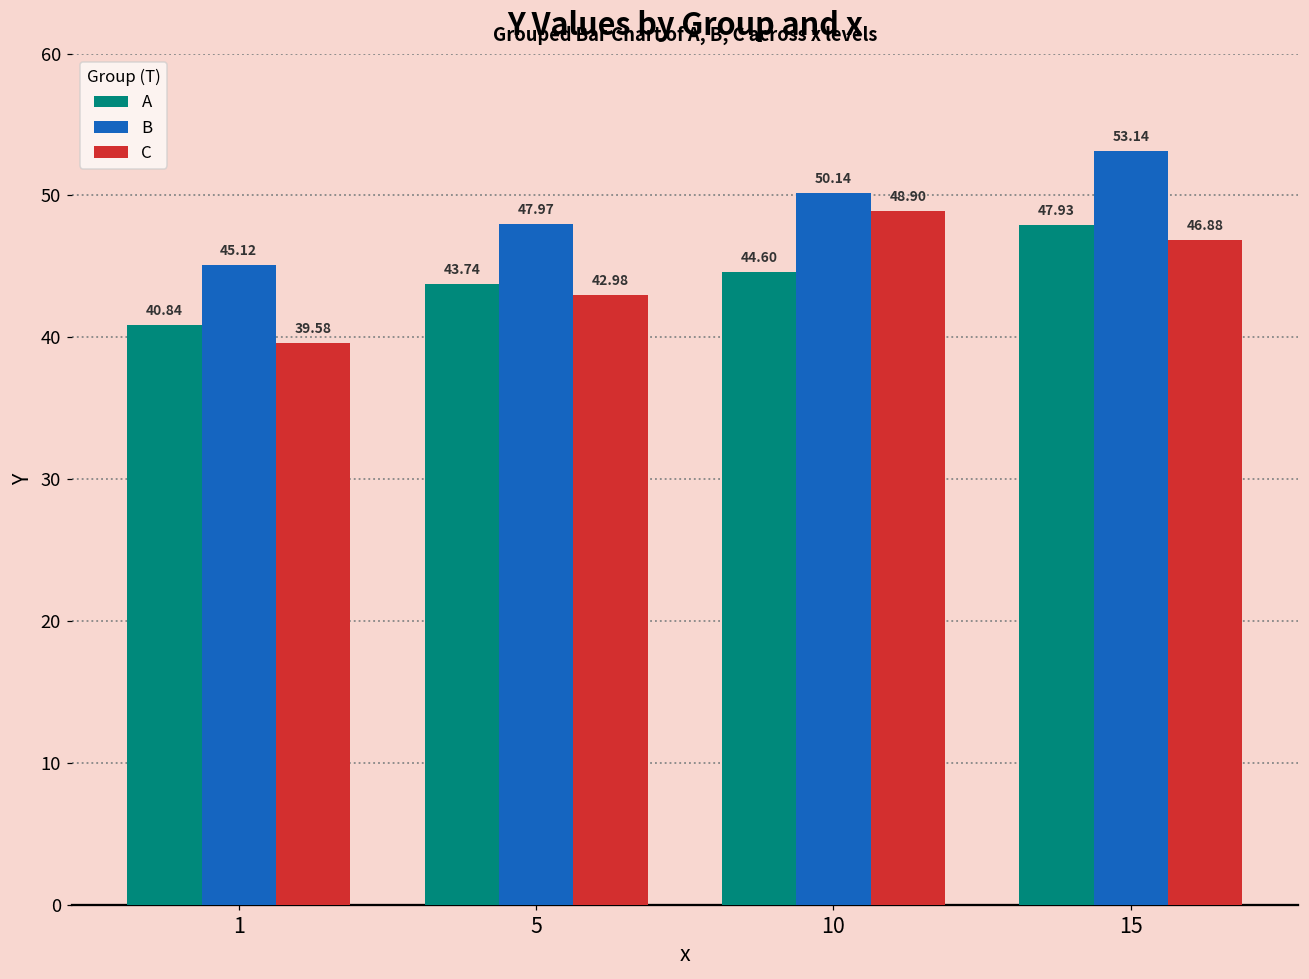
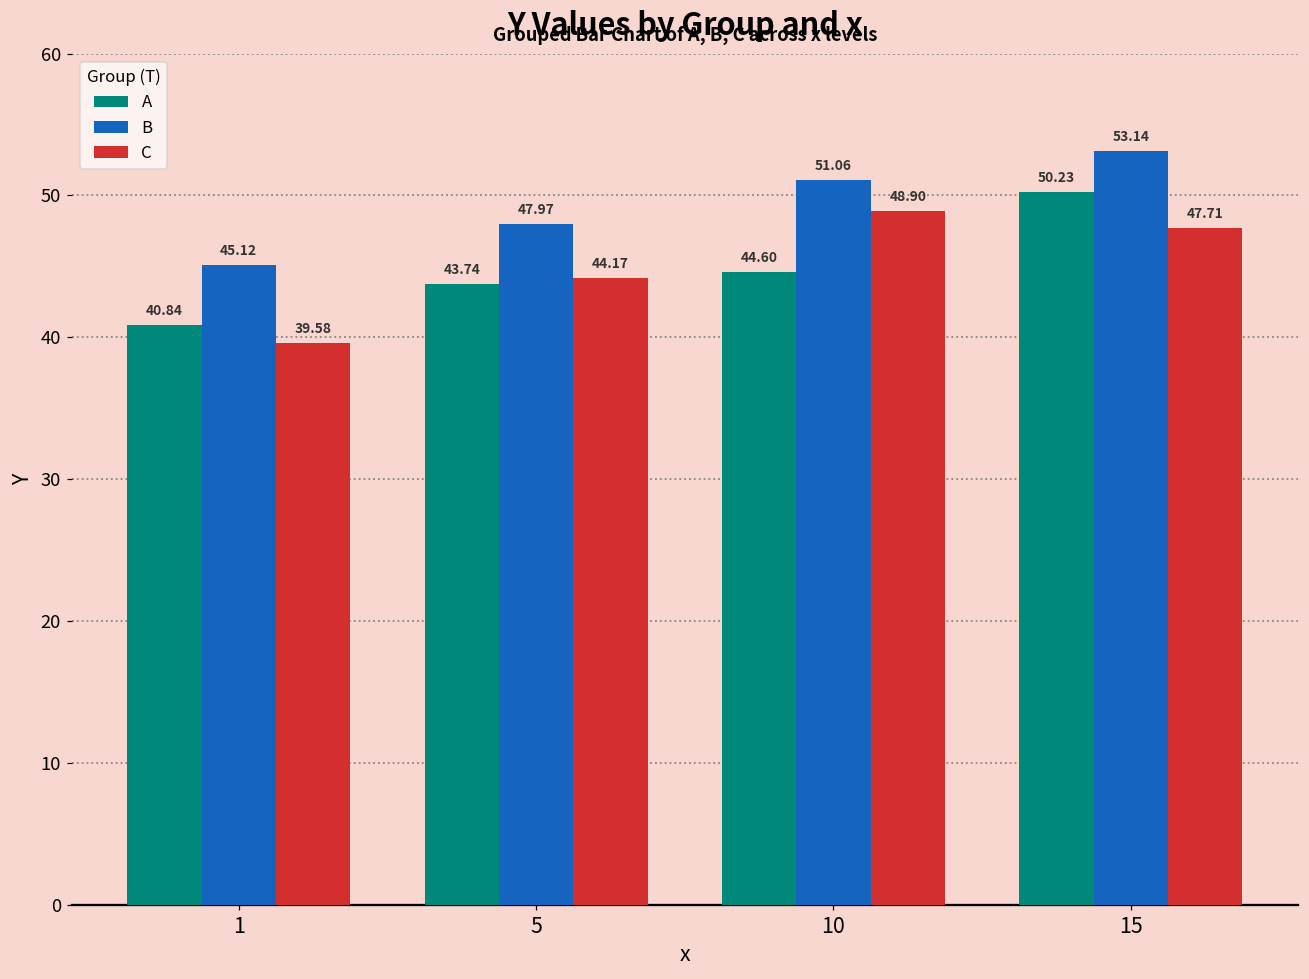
C, 5: 42.98 -> 44.17
B, 10: 50.14 -> 51.06
A, 15: 47.93 -> 50.23
C, 15: 46.88 -> 47.71
